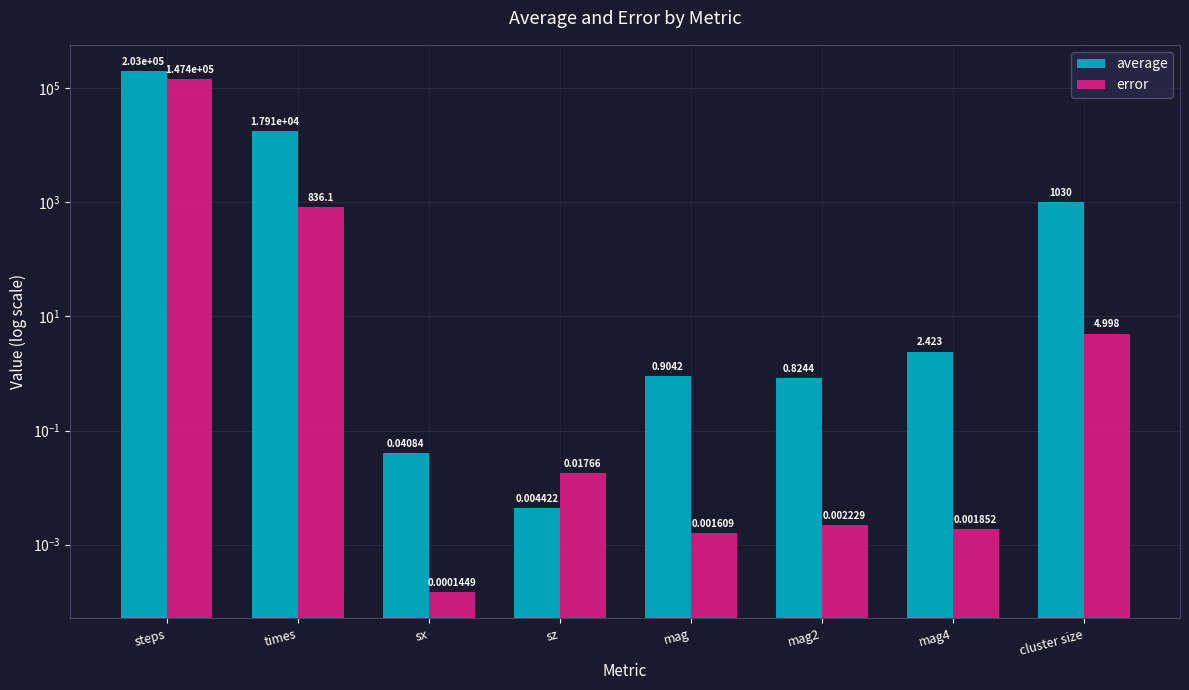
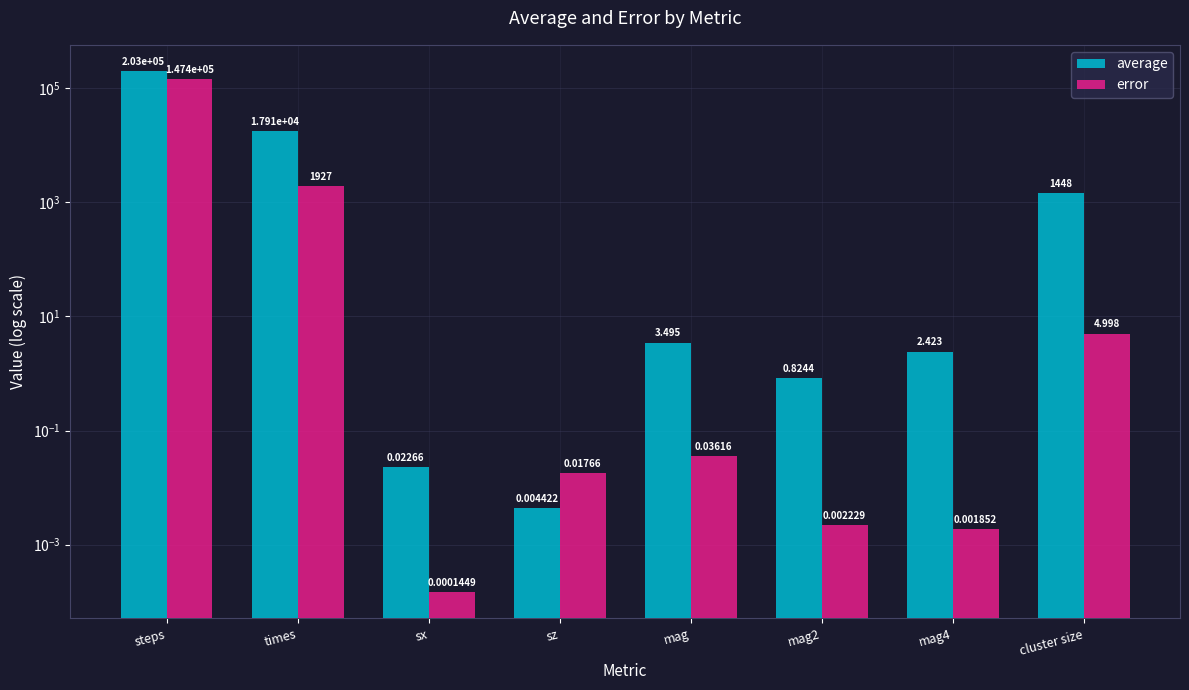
error, times: 836.1 -> 1927
average, sx: 0.04084 -> 0.02266
average, mag: 0.9042 -> 3.495
error, mag: 0.001609 -> 0.03616
average, cluster size: 1030 -> 1448
